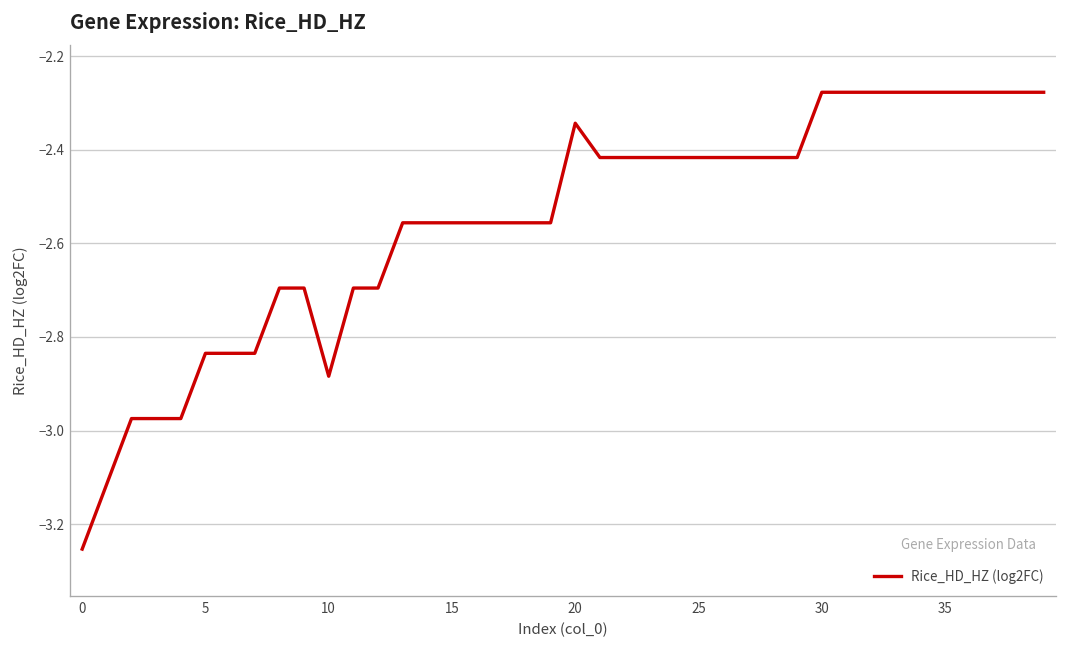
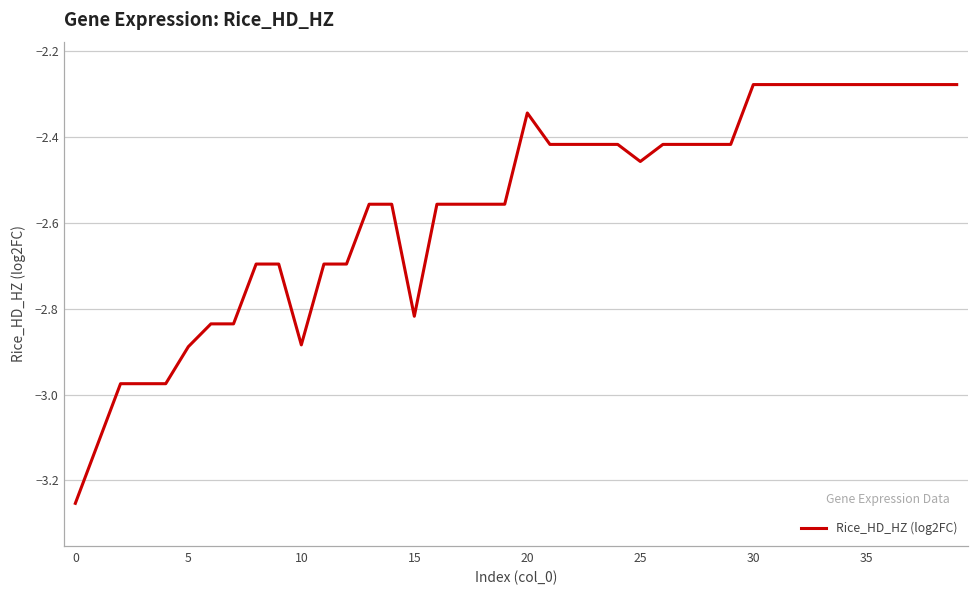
5: -2.83 -> -2.89
15: -2.56 -> -2.82
25: -2.42 -> -2.46
